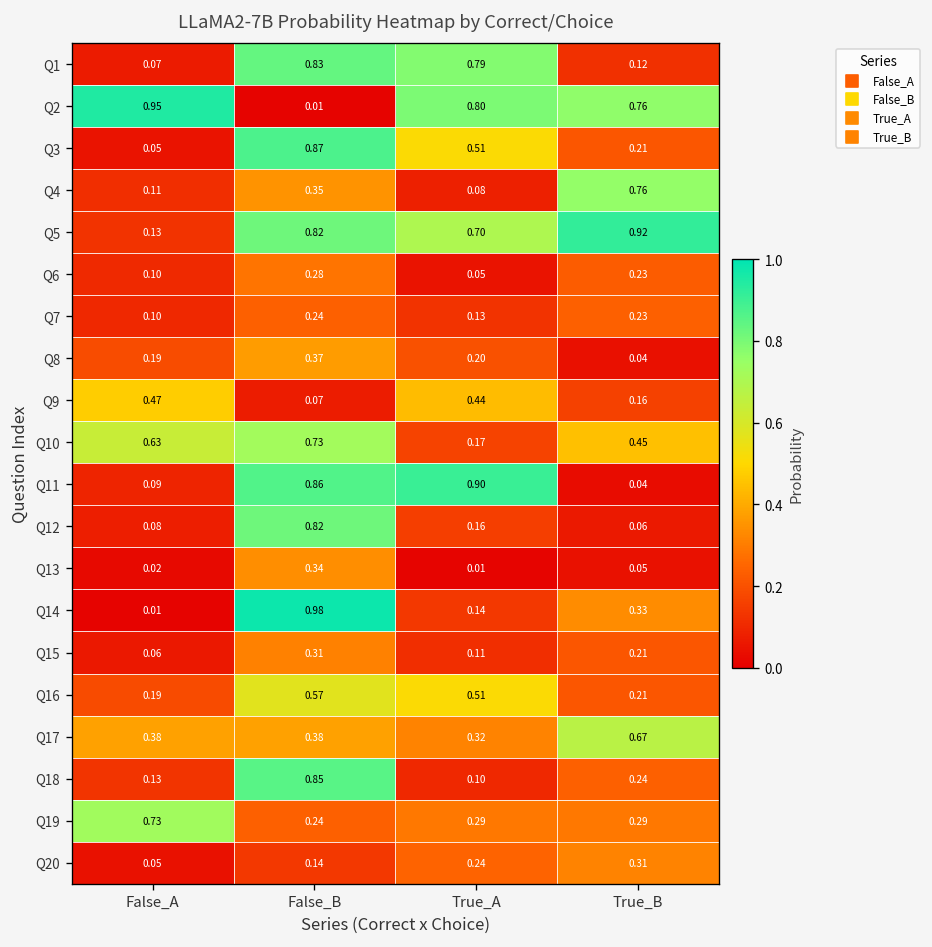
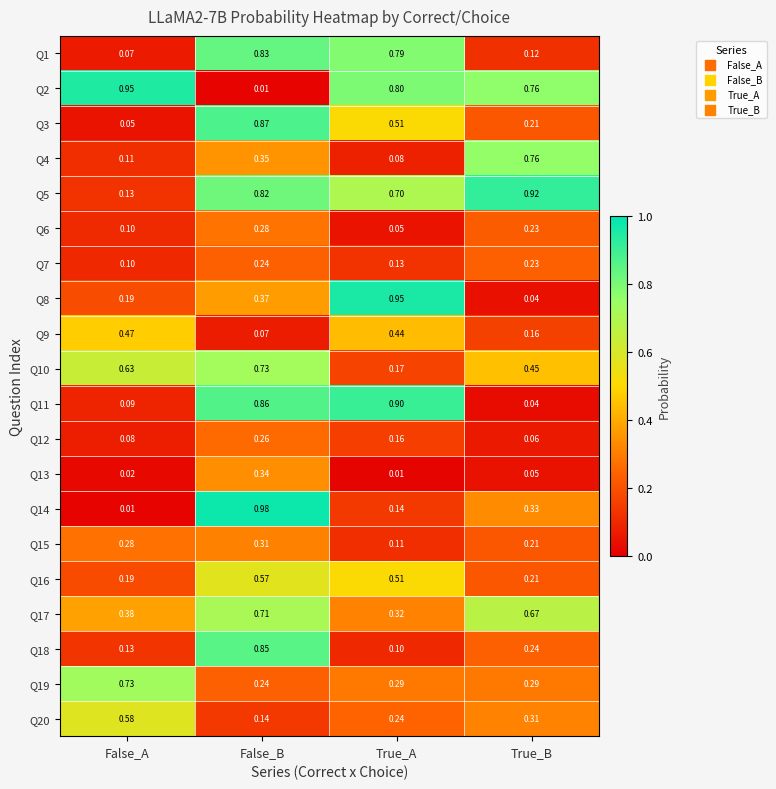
Q8, True_A: 0.20 -> 0.95
Q12, False_B: 0.82 -> 0.26
Q15, False_A: 0.06 -> 0.28
Q17, False_B: 0.38 -> 0.71
Q20, False_A: 0.05 -> 0.58
